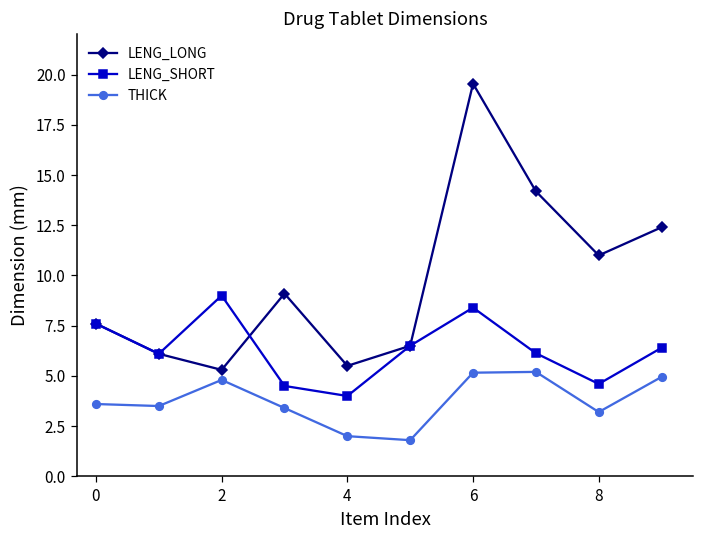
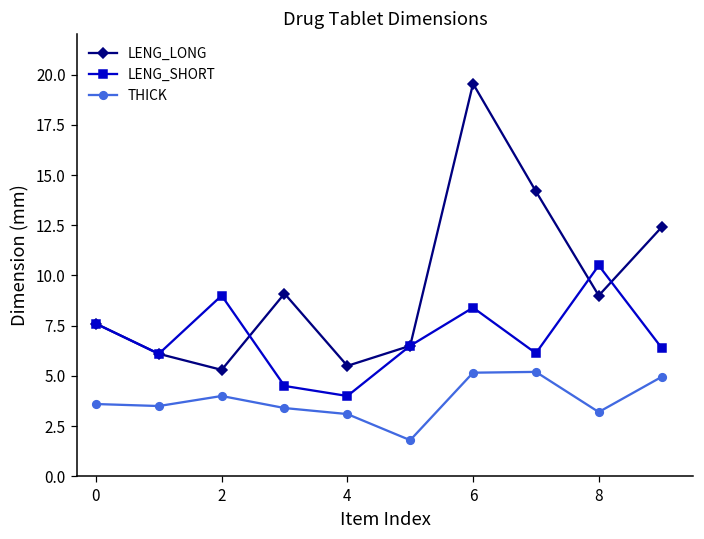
THICK, 2: 4.8 -> 4.0
THICK, 4: 2.0 -> 3.1
LENG_LONG, 8: 11 -> 9
LENG_SHORT, 8: 4.6 -> 10.5
